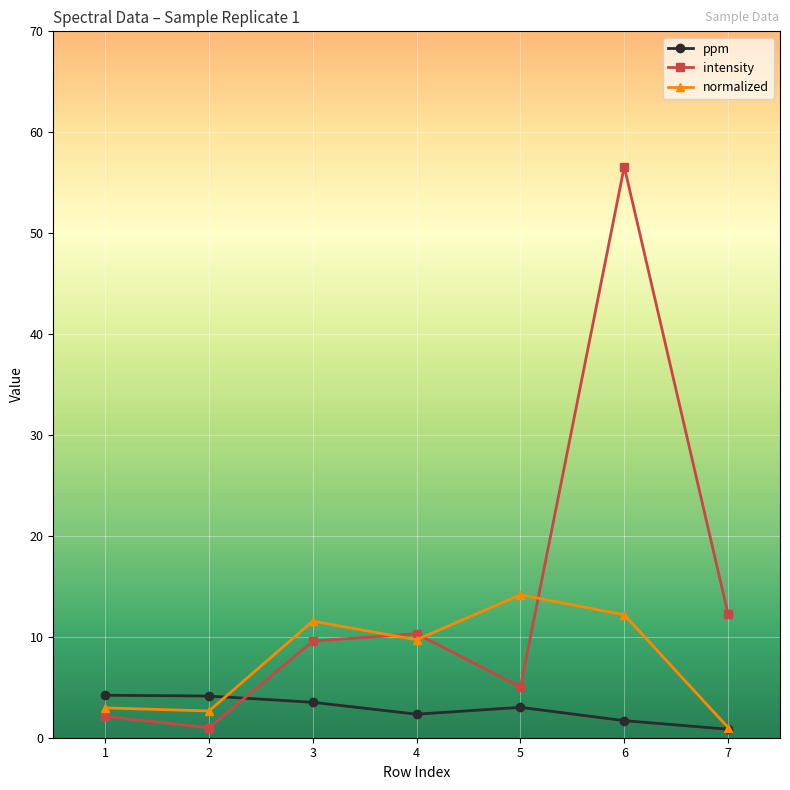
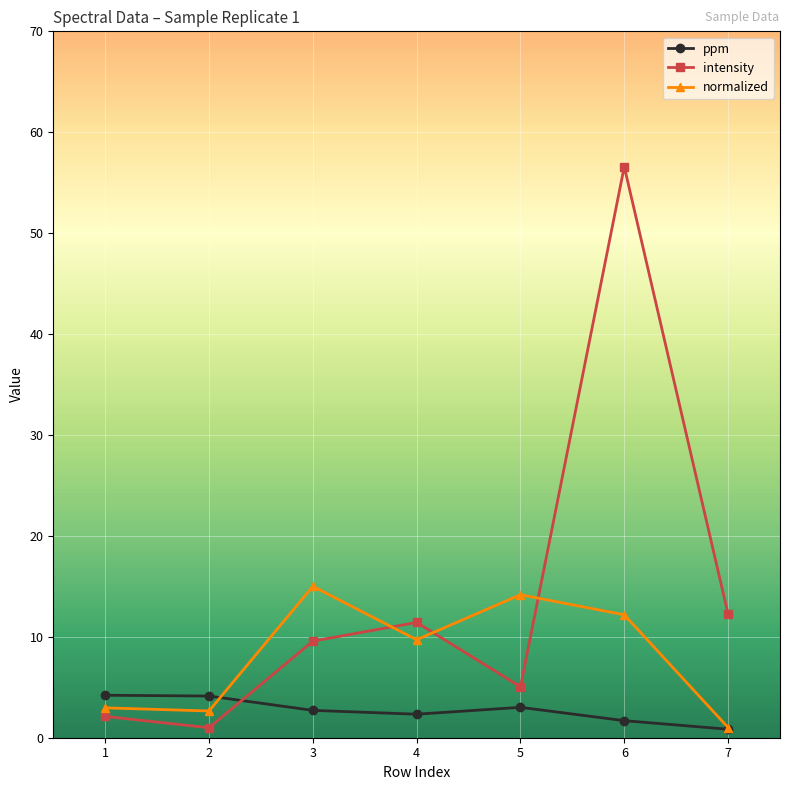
ppm, 3: 3.5 -> 2.7
normalized, 3: 11.6 -> 15.0
intensity, 4: 10.3 -> 11.4
